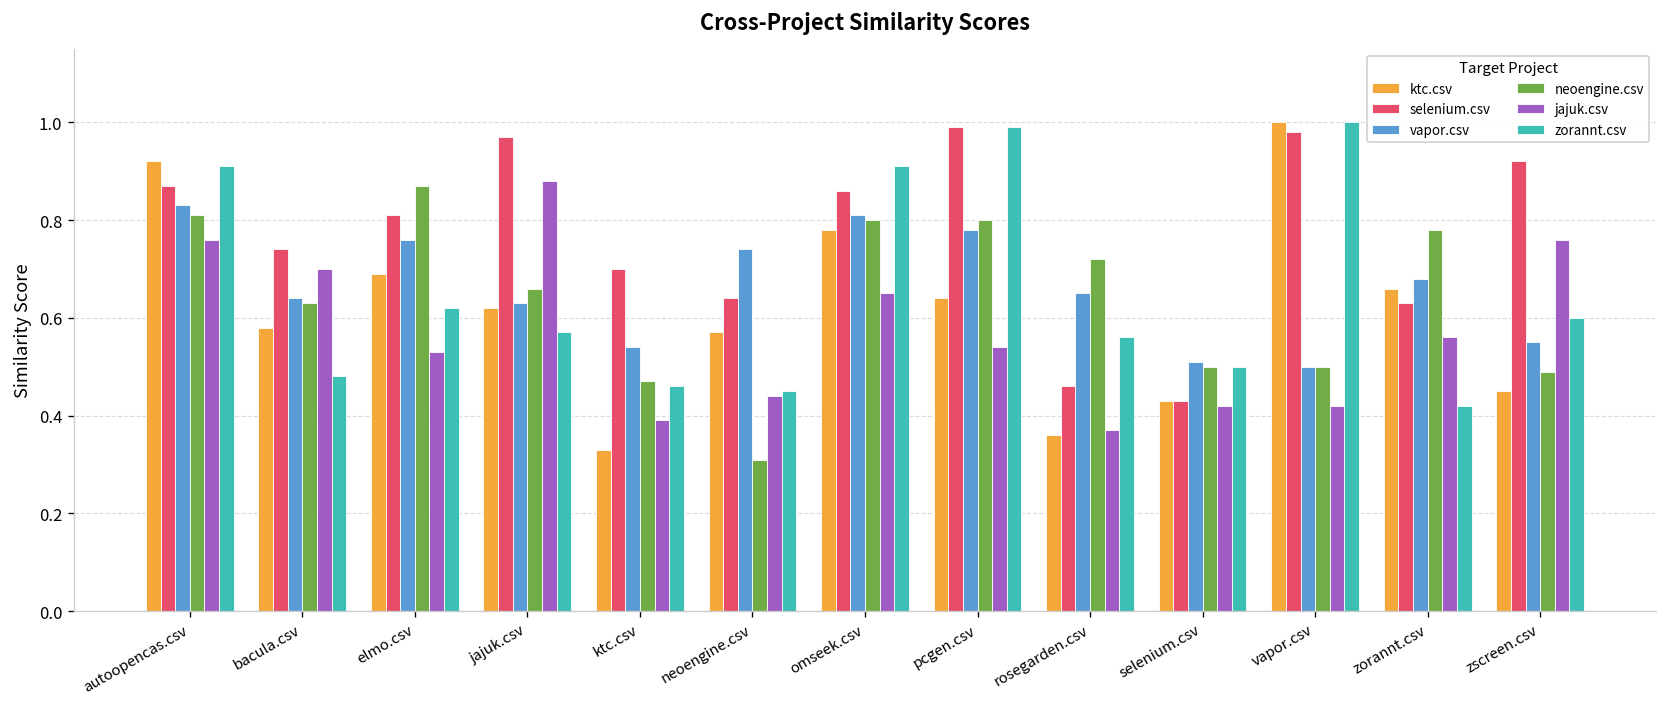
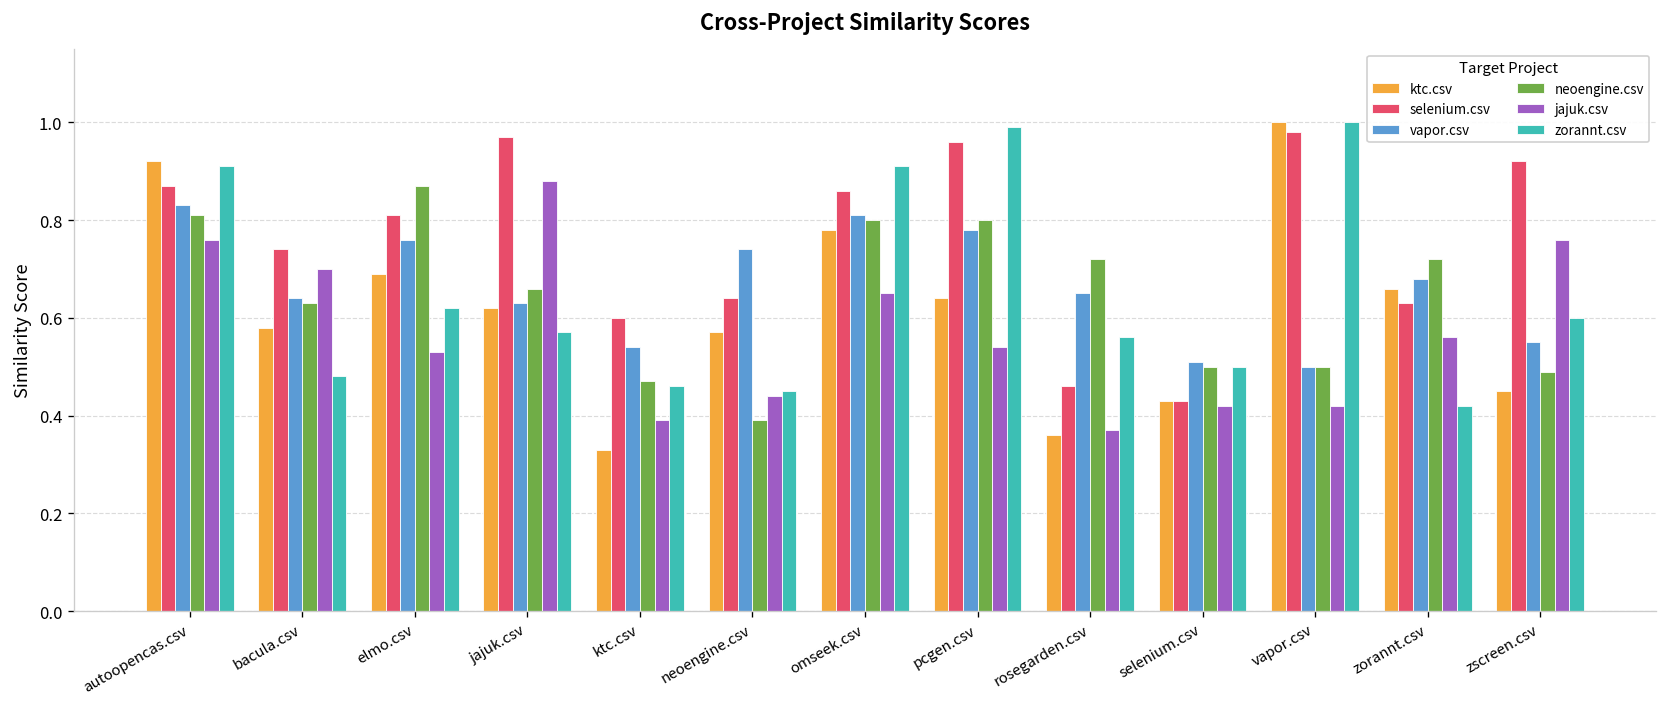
selenium.csv, ktc.csv: 0.7 -> 0.6
neoengine.csv, neoengine.csv: 0.31 -> 0.39
selenium.csv, pcgen.csv: 0.99 -> 0.96
neoengine.csv, zorannt.csv: 0.78 -> 0.72
